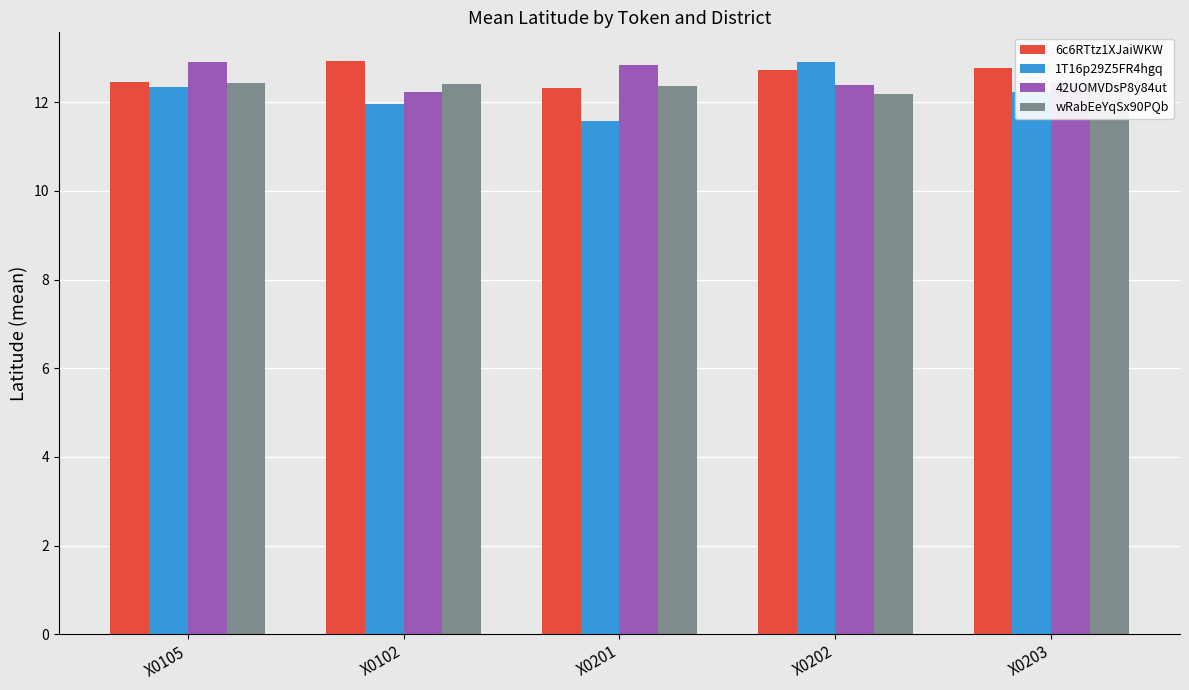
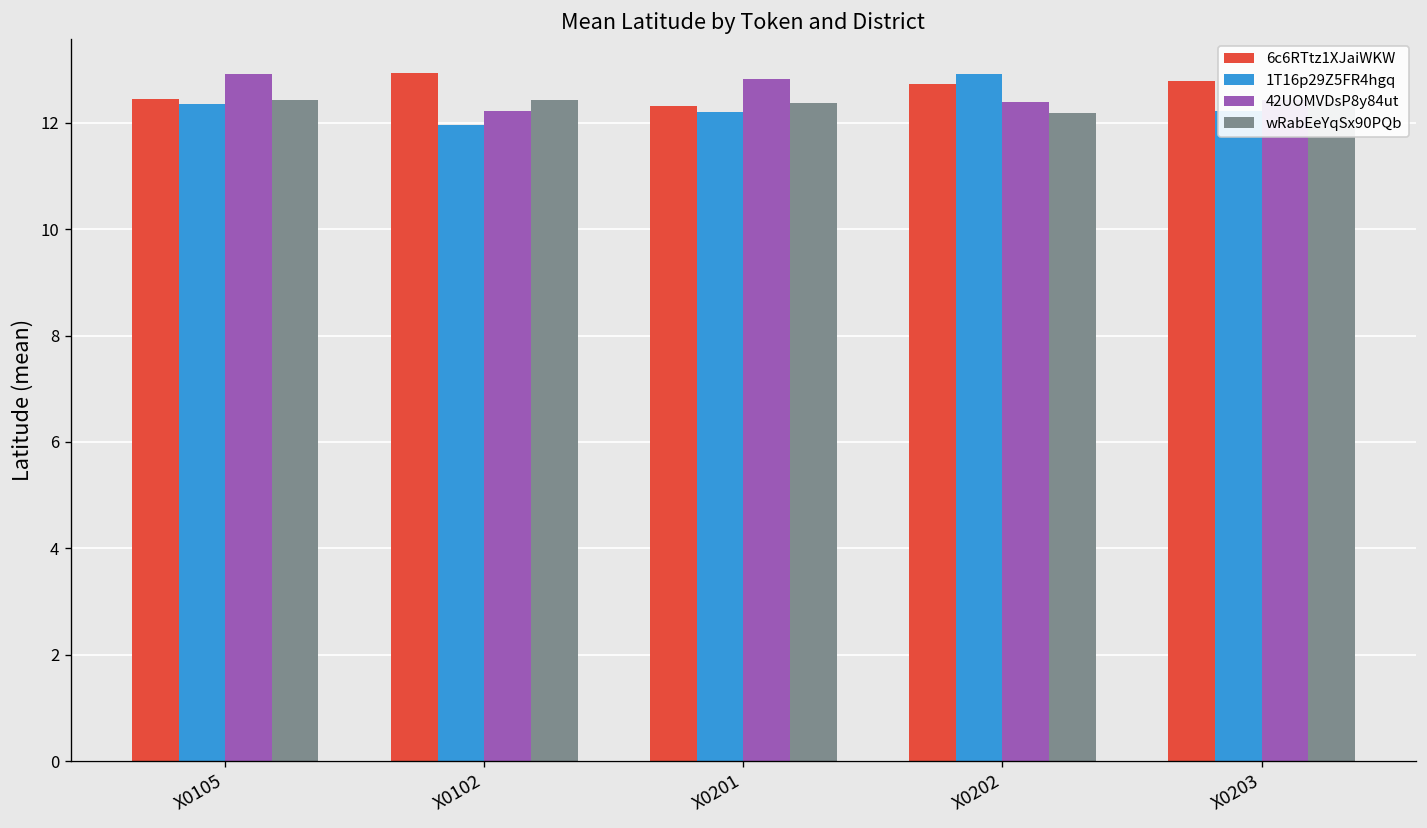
1T16p29Z5FR4hgq, X0201: 11.6 -> 12.2
